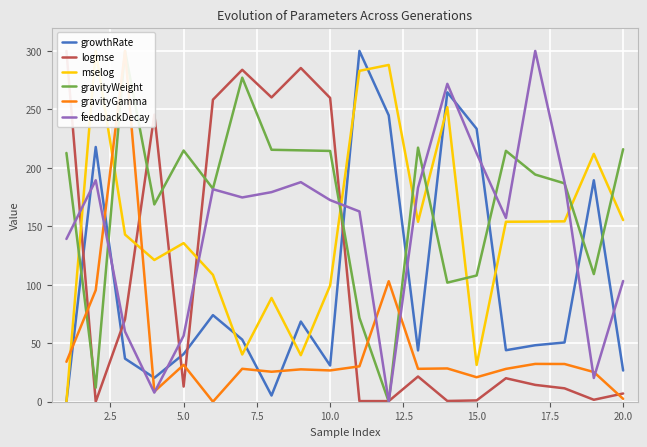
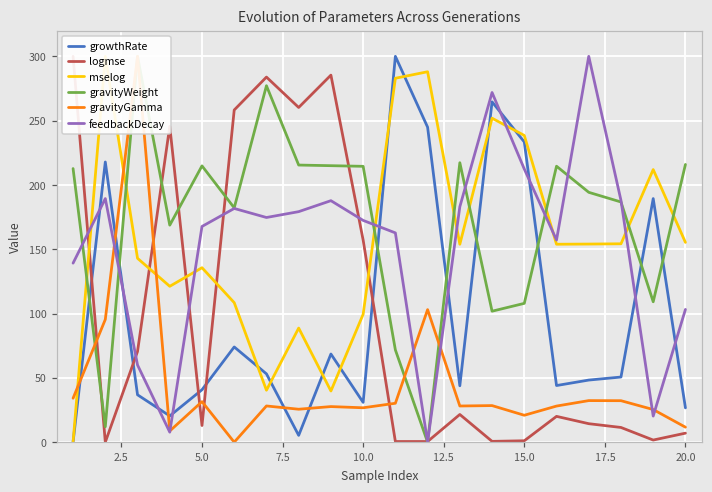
feedbackDecay, 5.0: 56 -> 168
logmse, 10.0: 260 -> 157
mselog, 15.0: 31 -> 239
gravityGamma, 20.0: 2 -> 12
